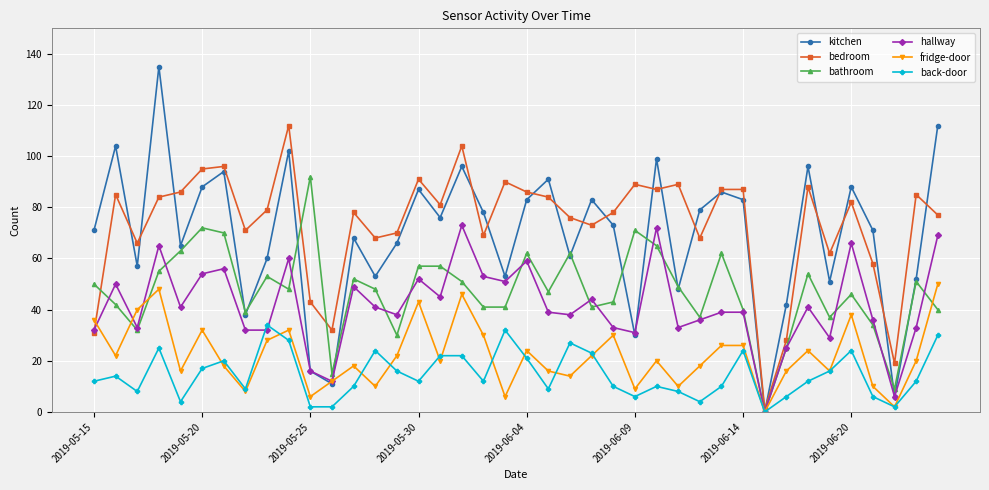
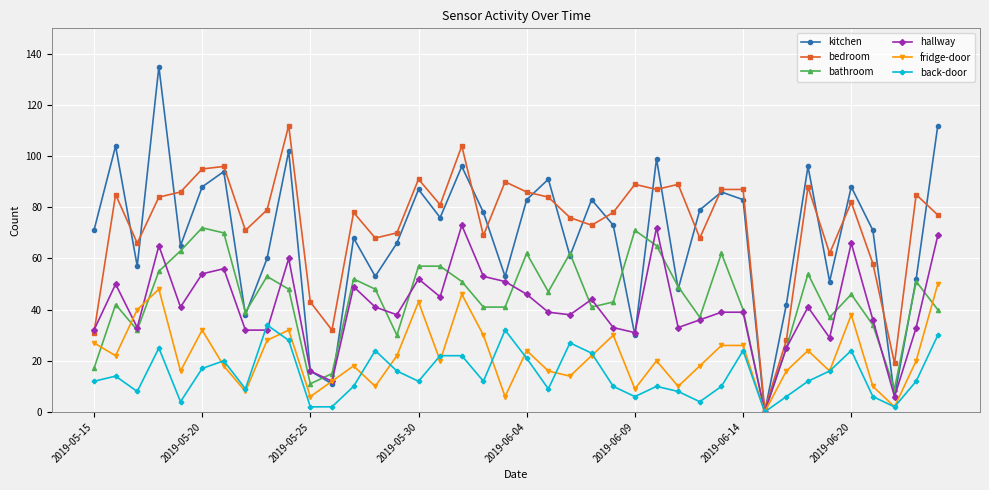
bathroom, 2019-05-15: 50 -> 17
fridge-door, 2019-05-15: 36 -> 27
bathroom, 2019-05-25: 92 -> 11
hallway, 2019-06-04: 59 -> 46
